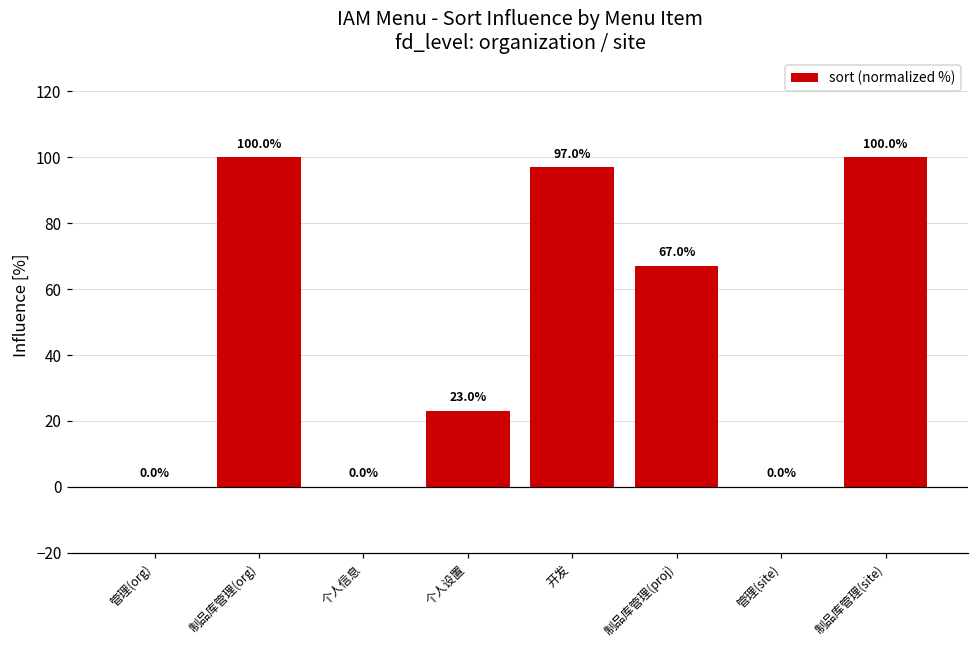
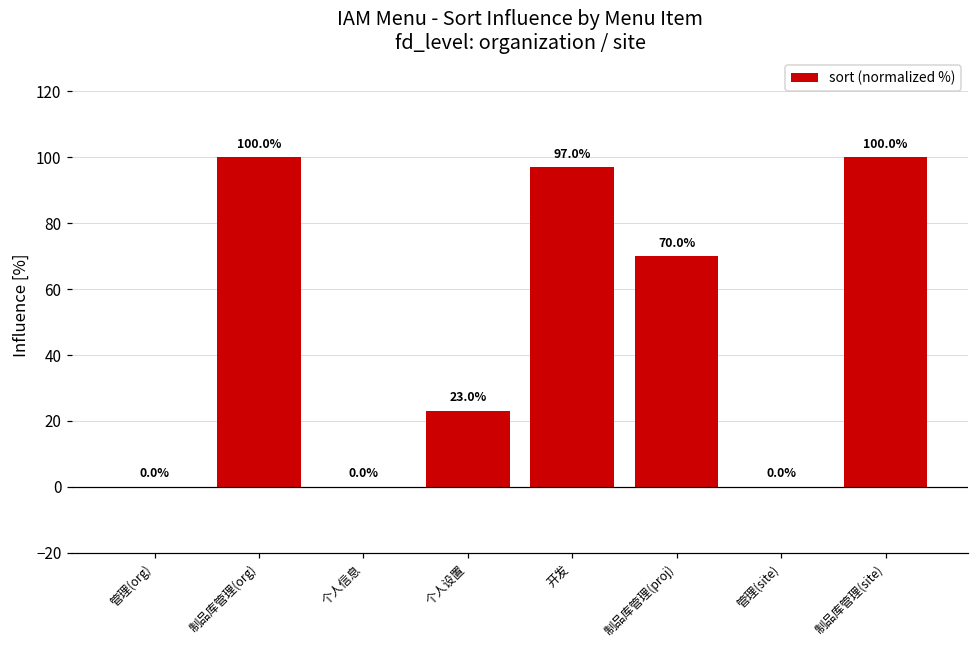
制品库管理(proj): 67.0% -> 70.0%
